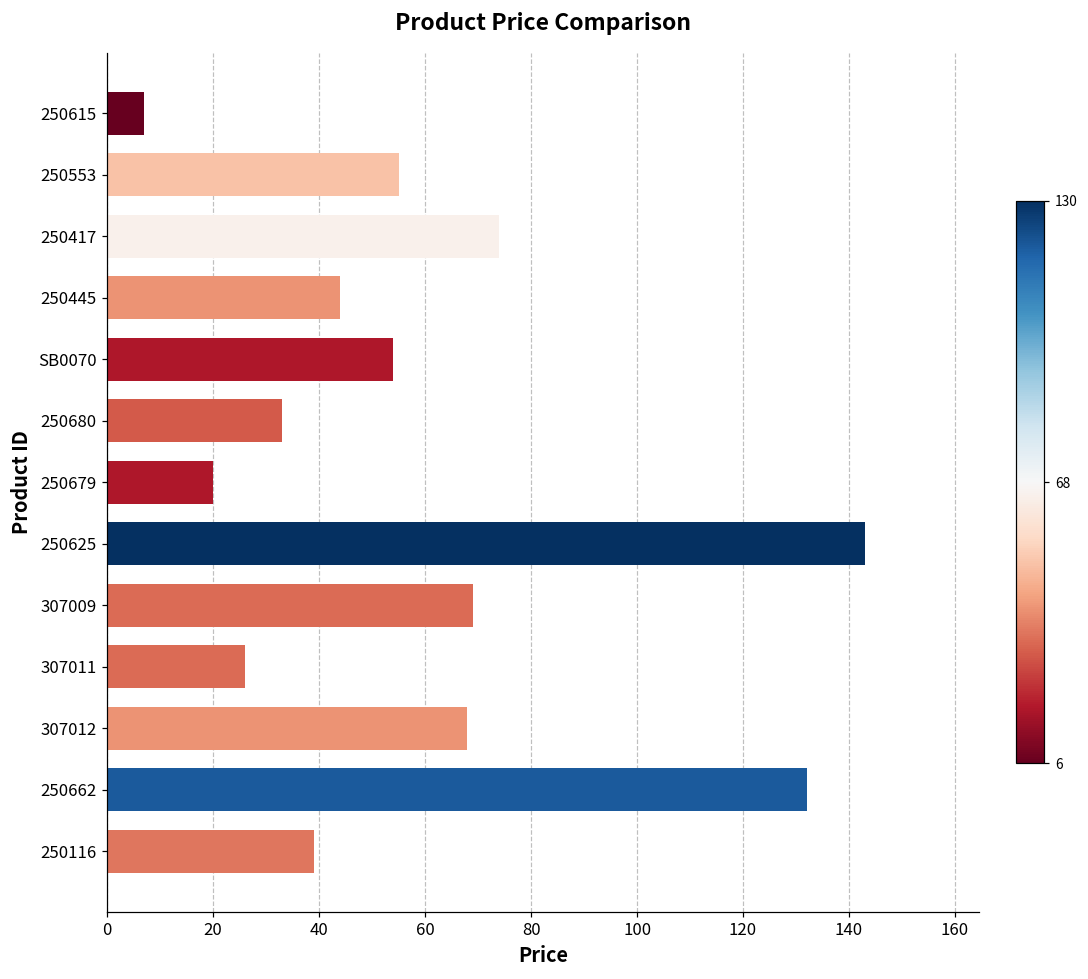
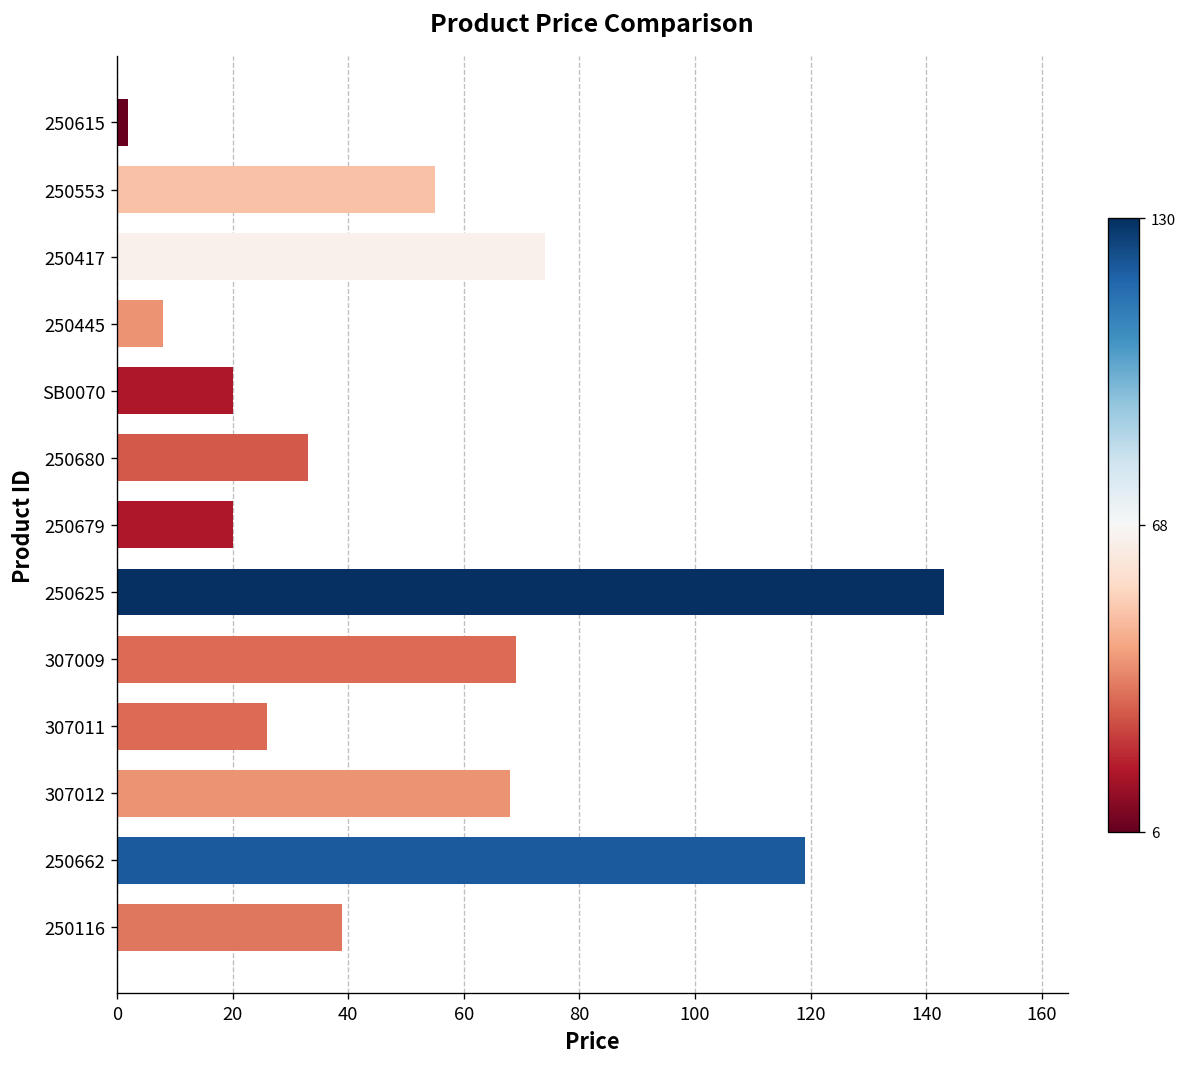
250615: 7 -> 2
250445: 44 -> 8
SB0070: 54 -> 20
250662: 132 -> 119
